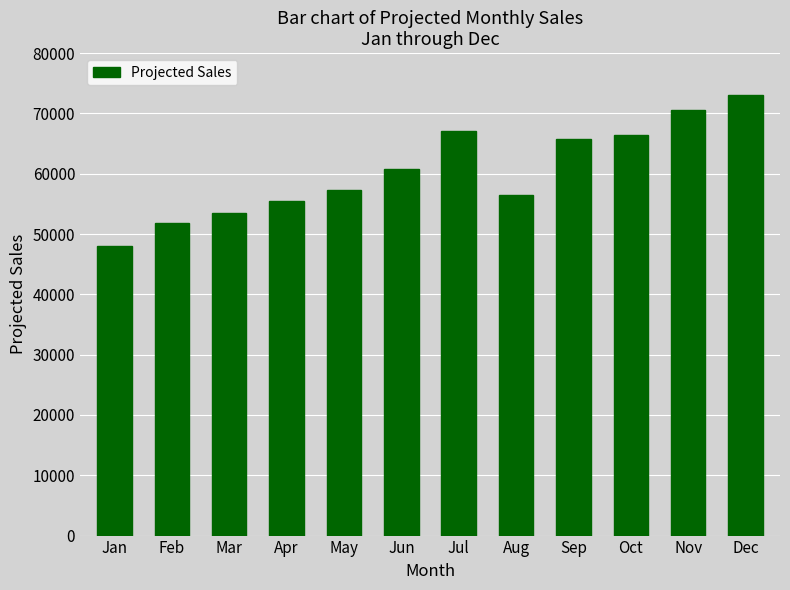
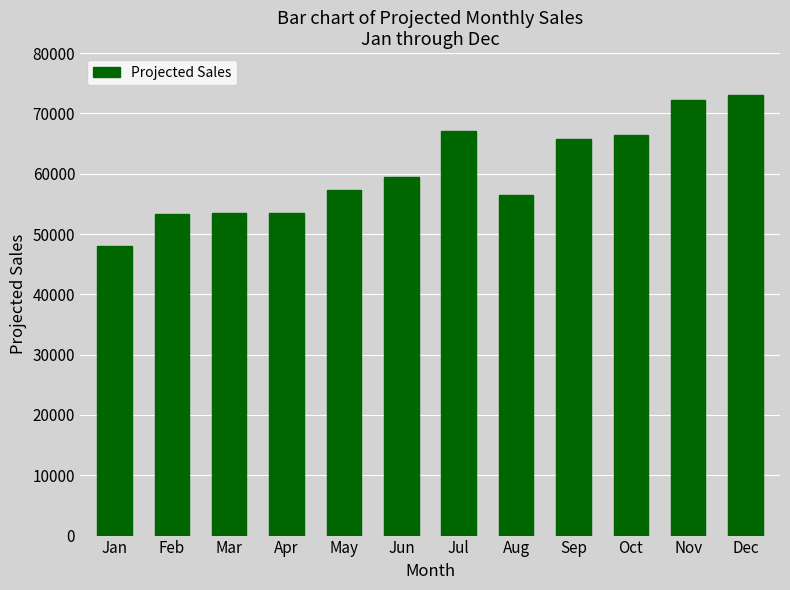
Feb: 52000 -> 53000
Apr: 55000 -> 53000
Jun: 61000 -> 59000
Nov: 71000 -> 72000
